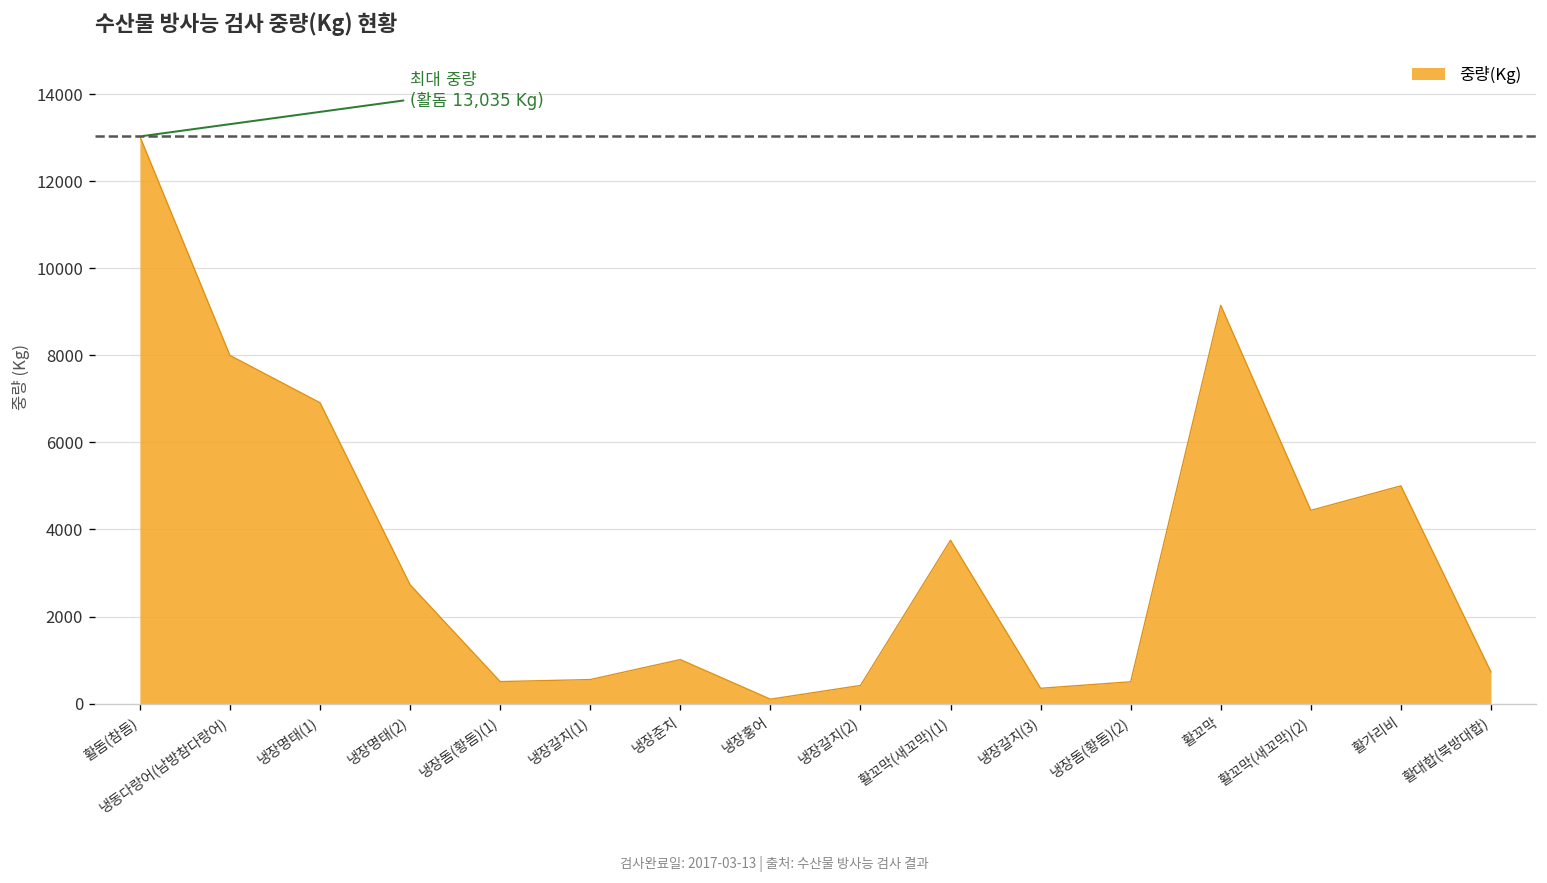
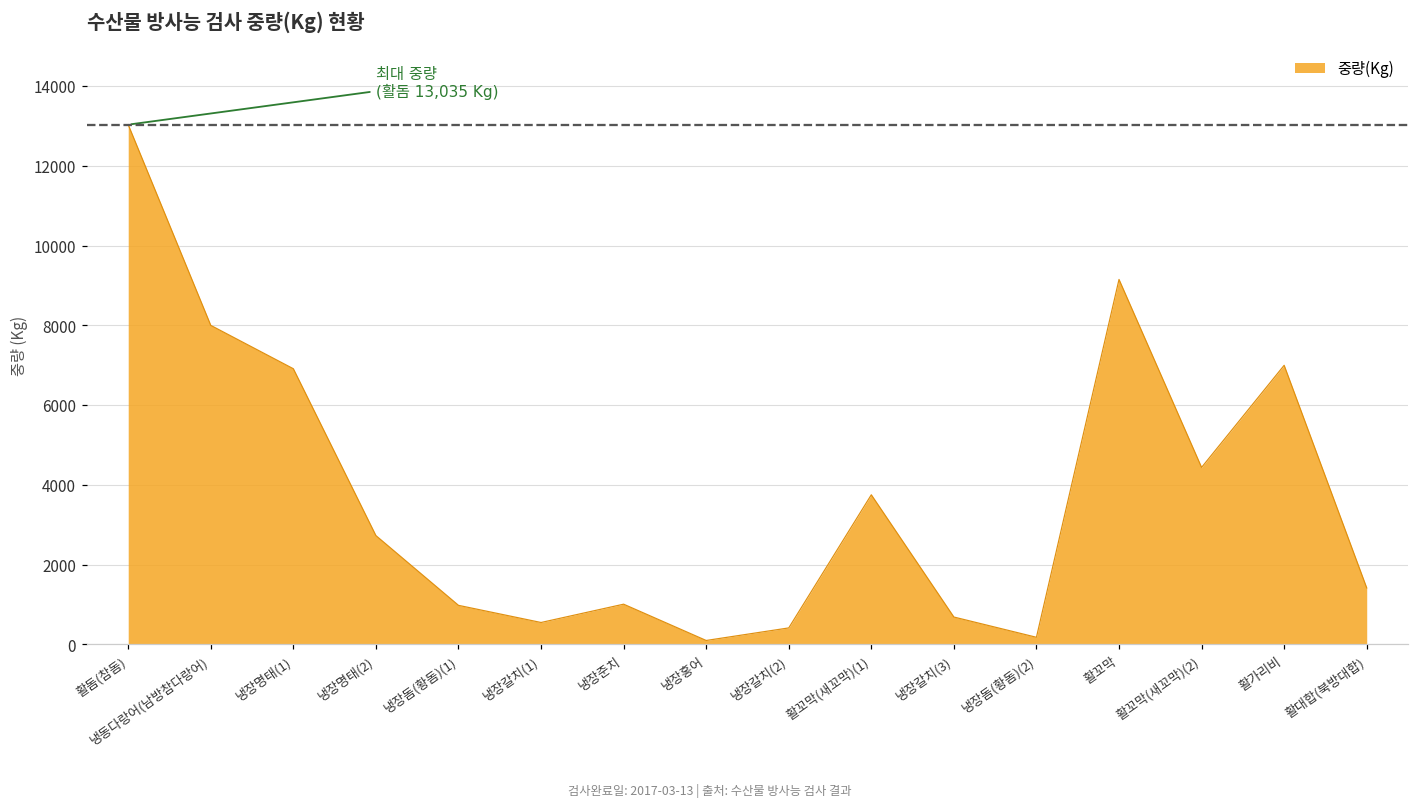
냉장돔(황돔)(1): 500 -> 1000
냉장갈치(3): 400 -> 700
냉장돔(황돔)(2): 500 -> 200
활가리비: 5000 -> 7000
활대합(북방대합): 700 -> 1400
